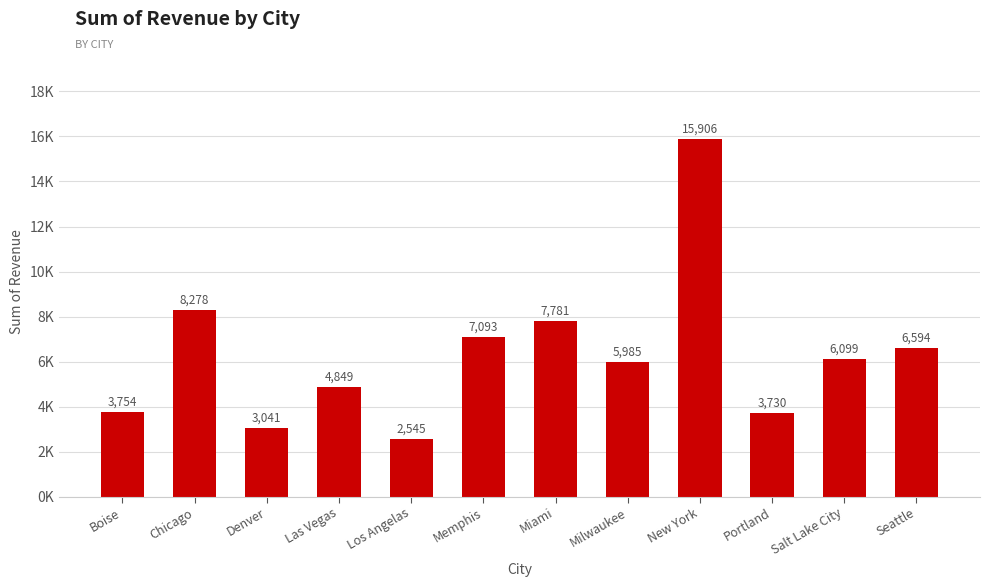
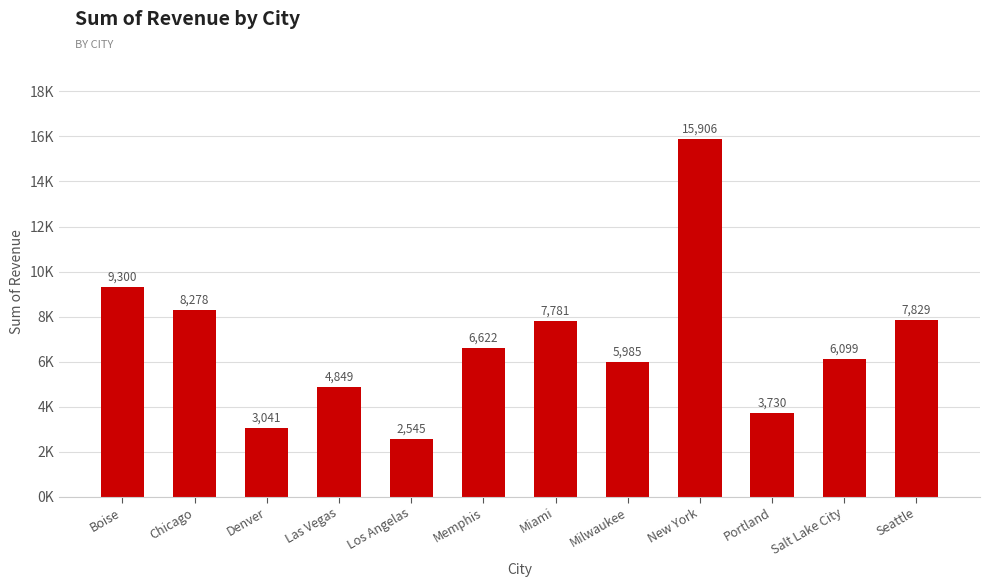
Boise: 3,754 -> 9,300
Memphis: 7,093 -> 6,622
Seattle: 6,594 -> 7,829
